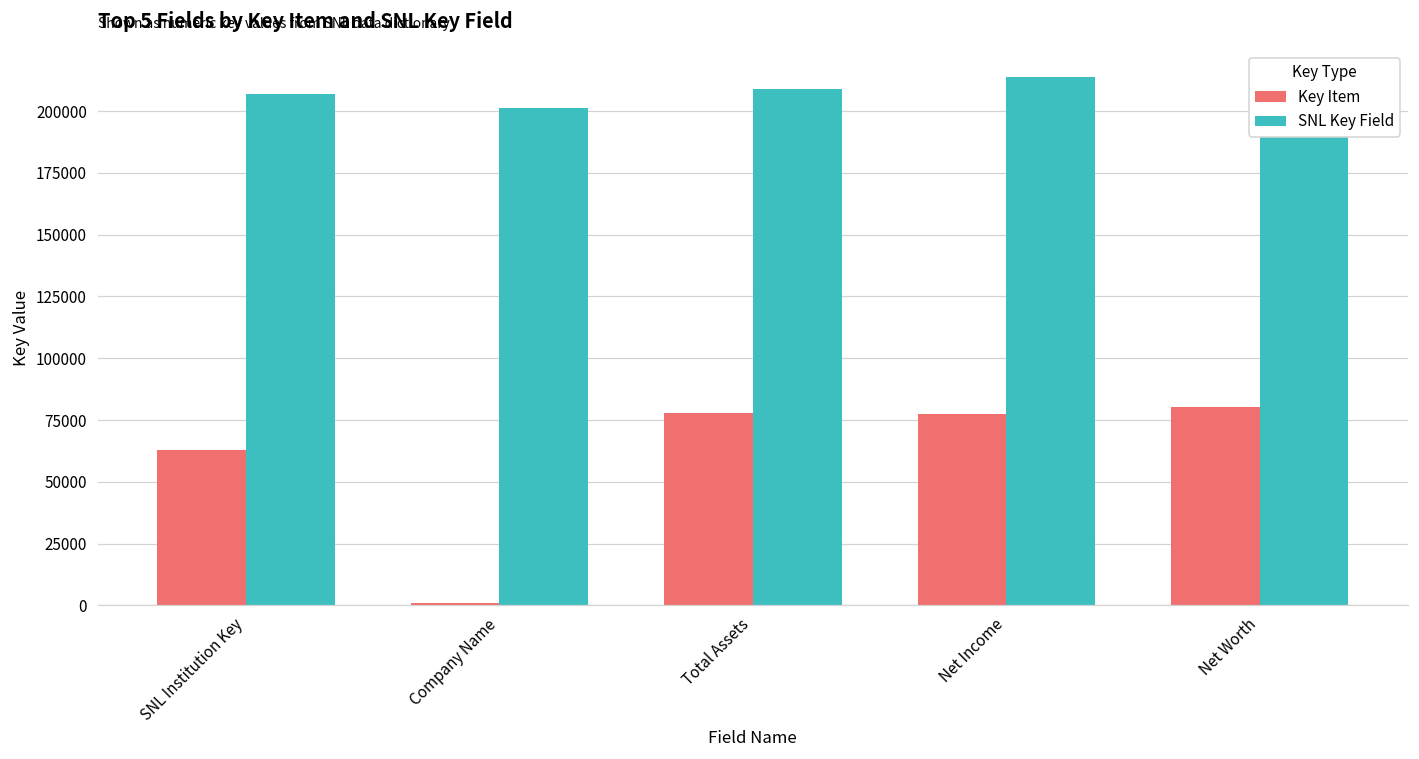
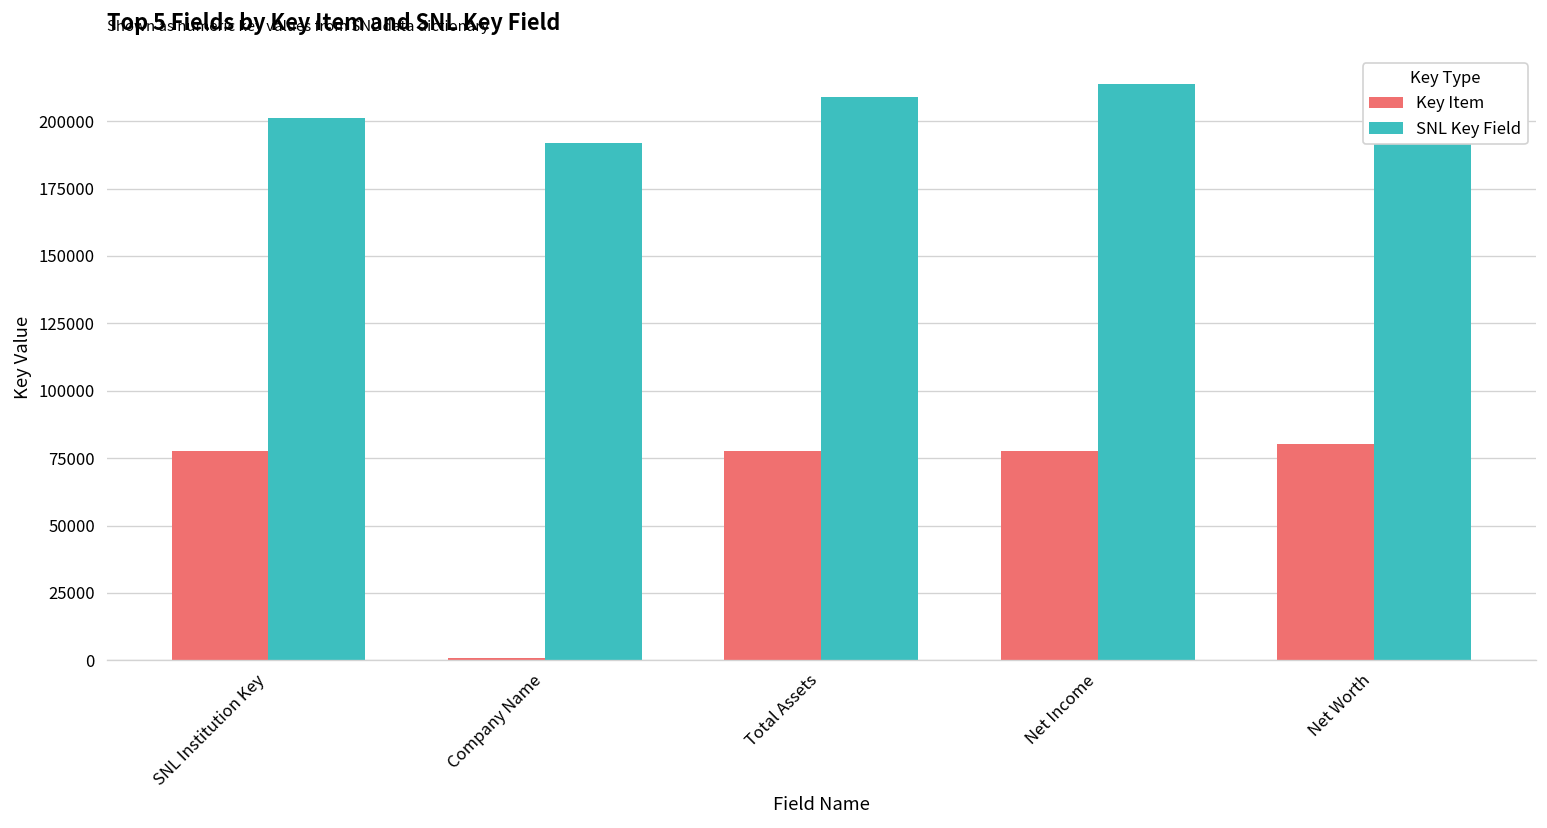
Key Item, SNL Institution Key: 63000 -> 78000
SNL Key Field, SNL Institution Key: 207000 -> 201000
SNL Key Field, Company Name: 201000 -> 192000
